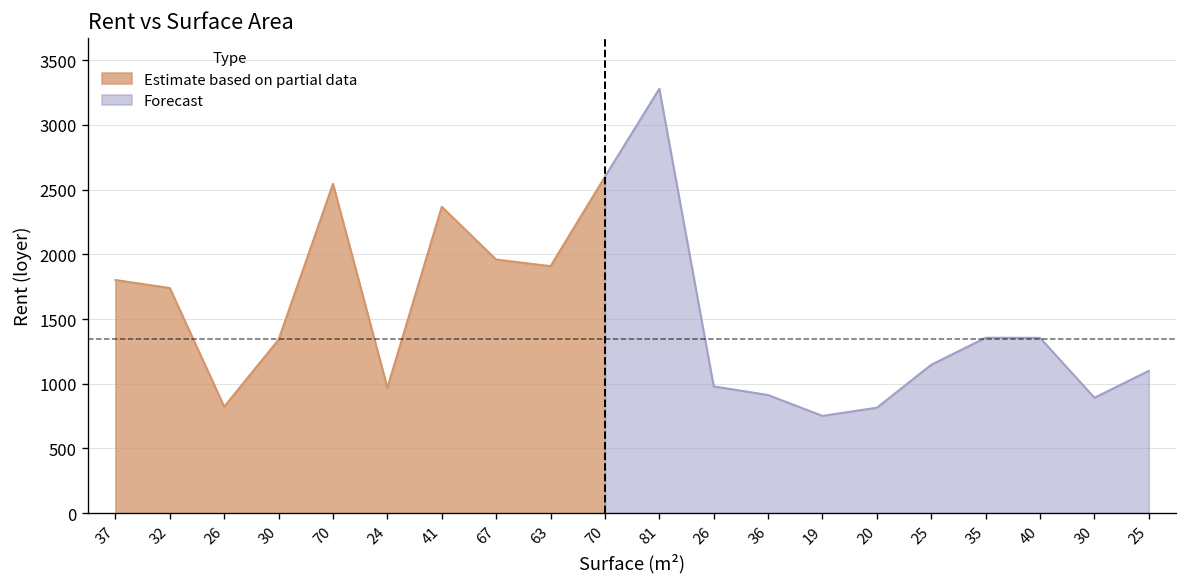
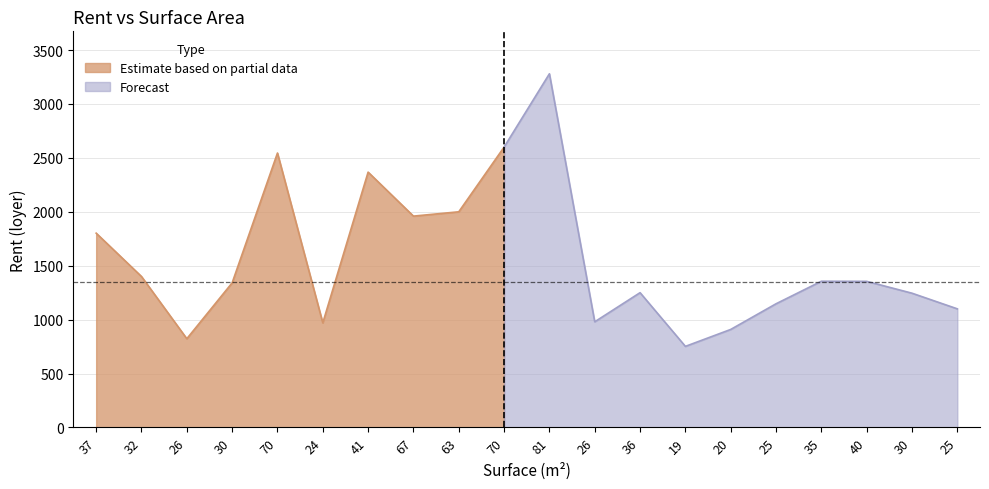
Estimate based on partial data, 32: 1740 -> 1400
Estimate based on partial data, 63: 1910 -> 2000
Forecast, 36: 910 -> 1250
Forecast, 20: 820 -> 910
Forecast, 30: 890 -> 1250
